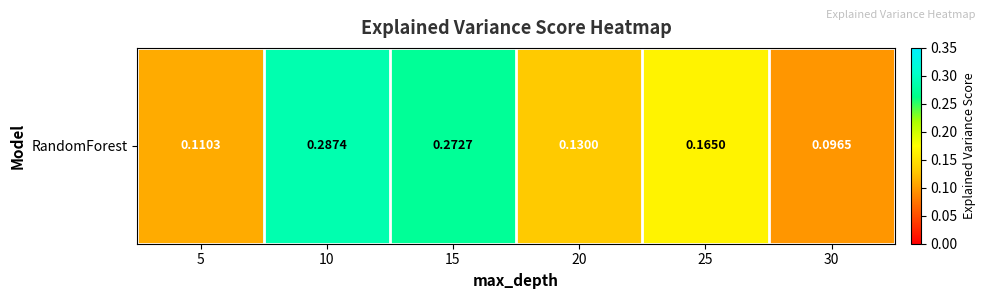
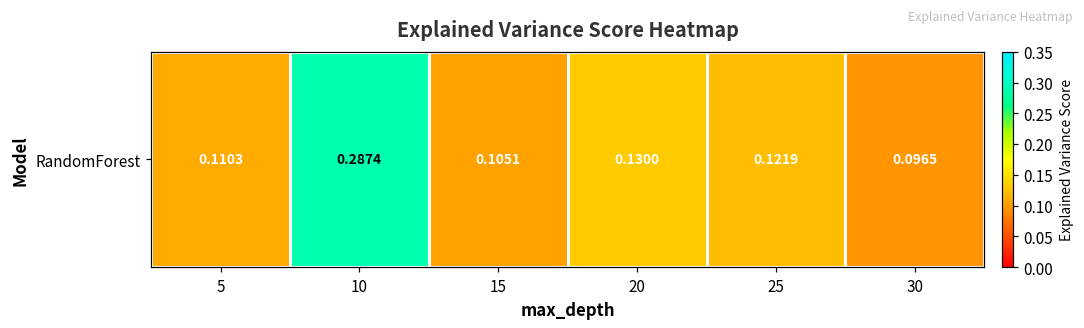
RandomForest, 15: 0.2727 -> 0.1051
RandomForest, 25: 0.1650 -> 0.1219
